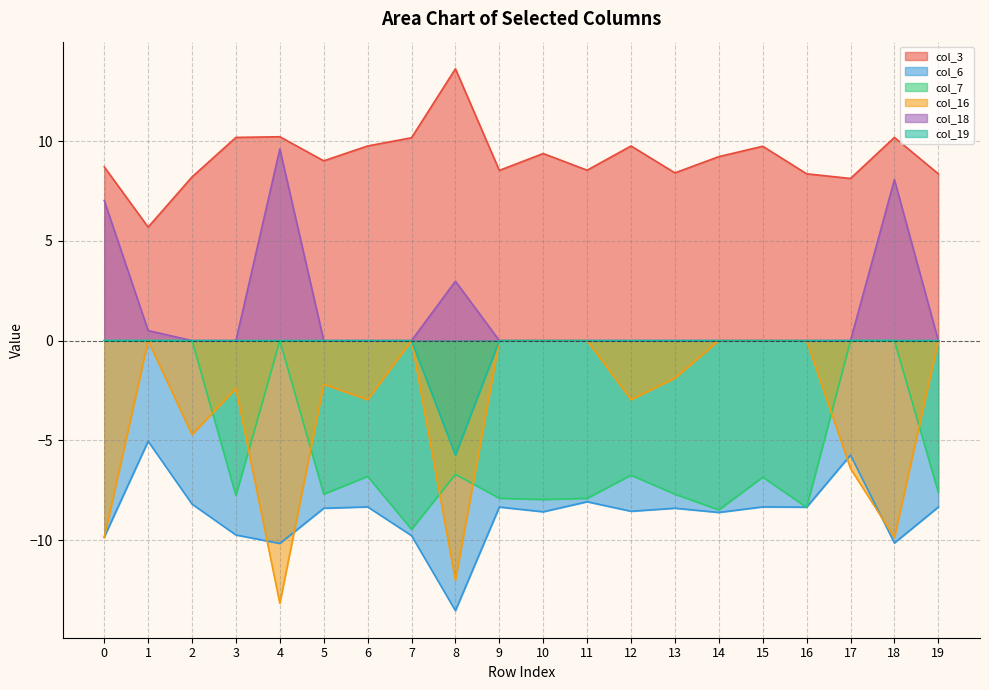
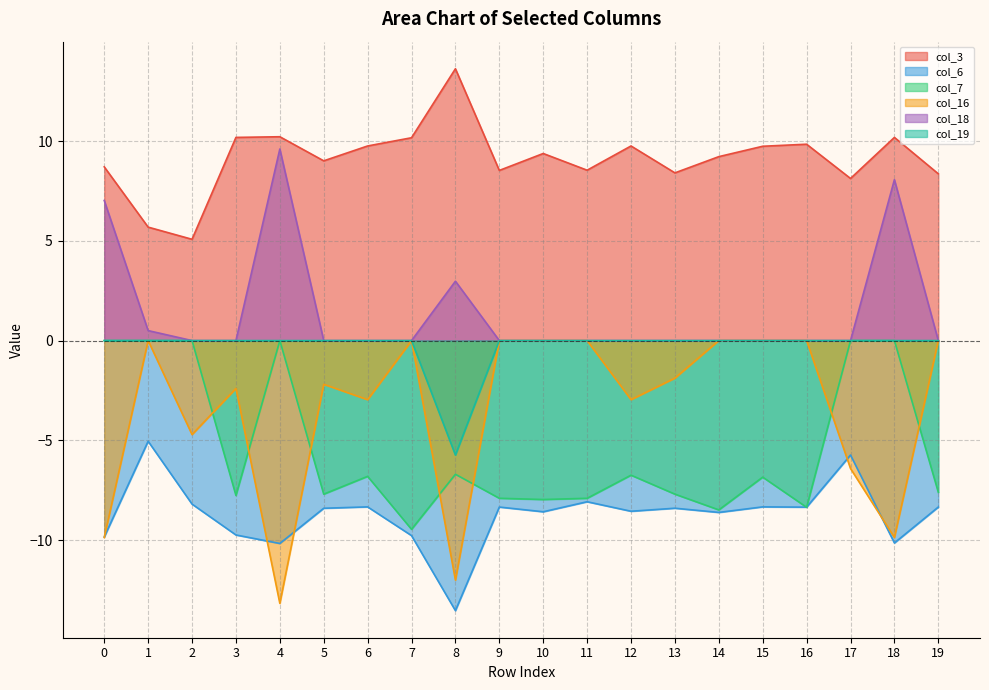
col_3, 2: 8.2 -> 5.1
col_3, 16: 8.4 -> 9.8
